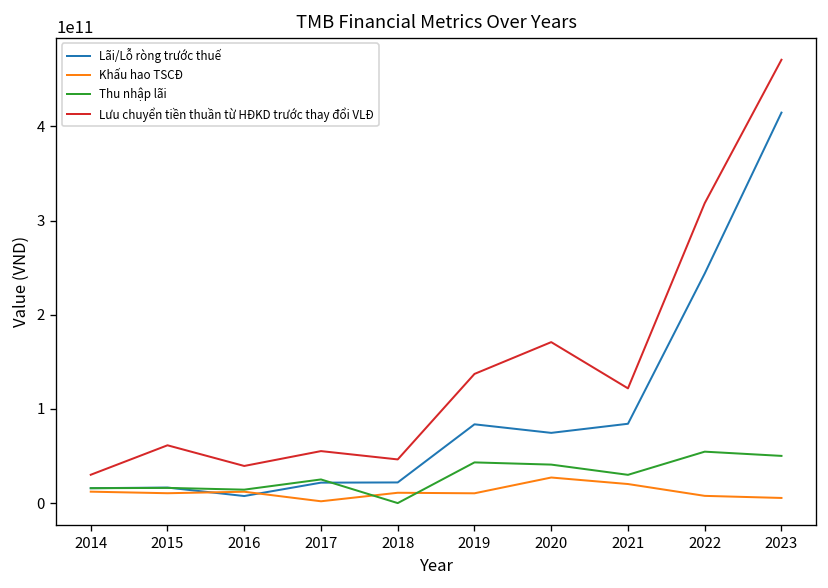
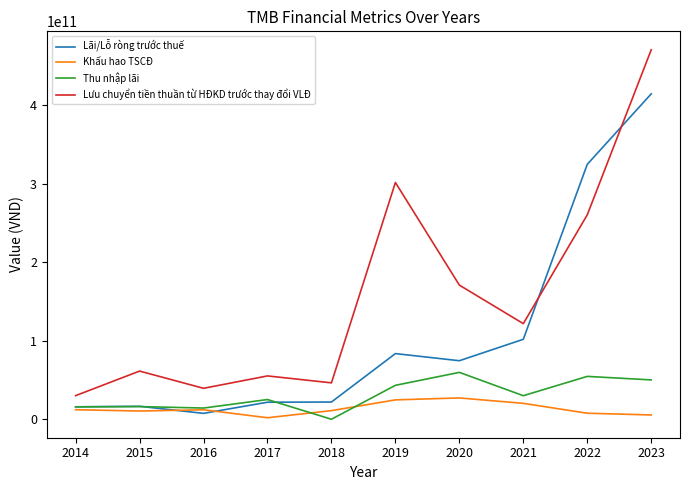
Khấu hao TSCĐ, 2019: 10000000000 -> 20000000000
Lưu chuyển tiền thuần từ HĐKD trước thay đổi VLĐ, 2019: 140000000000 -> 300000000000
Thu nhập lãi, 2020: 40000000000 -> 60000000000
Lãi/Lỗ ròng trước thuế, 2021: 80000000000 -> 100000000000
Lãi/Lỗ ròng trước thuế, 2022: 240000000000 -> 320000000000
Lưu chuyển tiền thuần từ HĐKD trước thay đổi VLĐ, 2022: 320000000000 -> 260000000000
